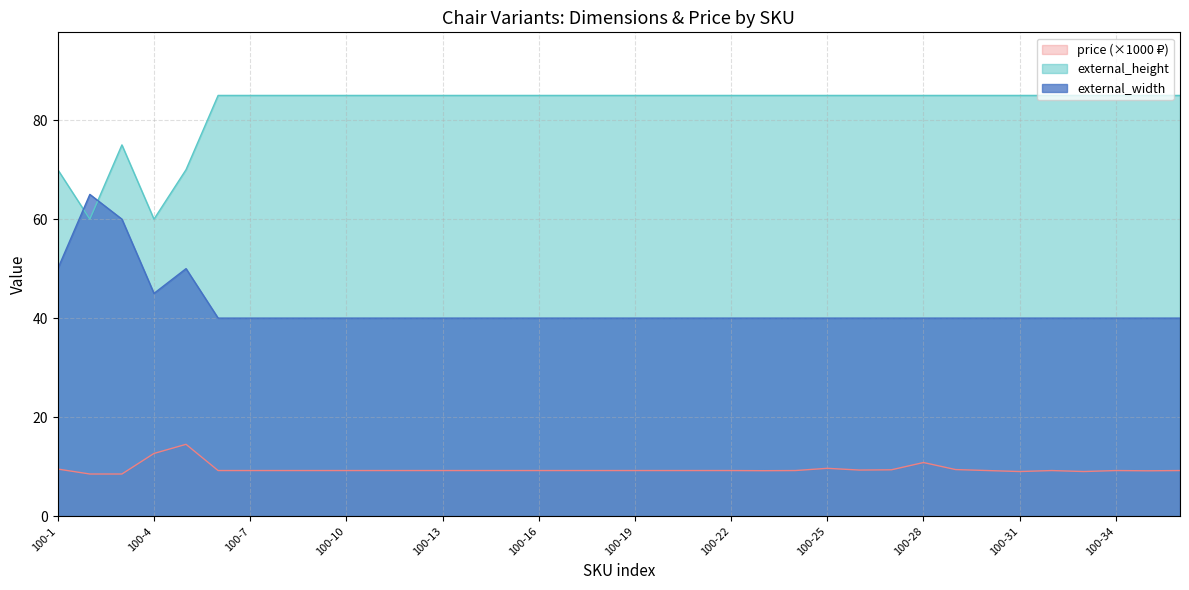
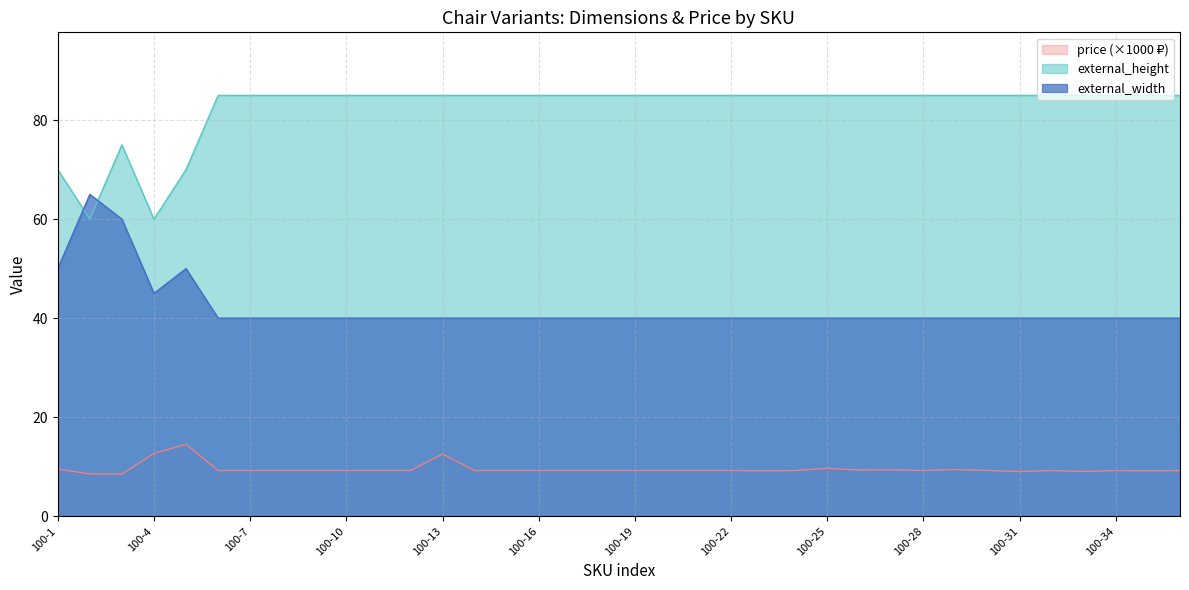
price (×1000 ₽), 100-13: 9 -> 13
price (×1000 ₽), 100-28: 11 -> 9
